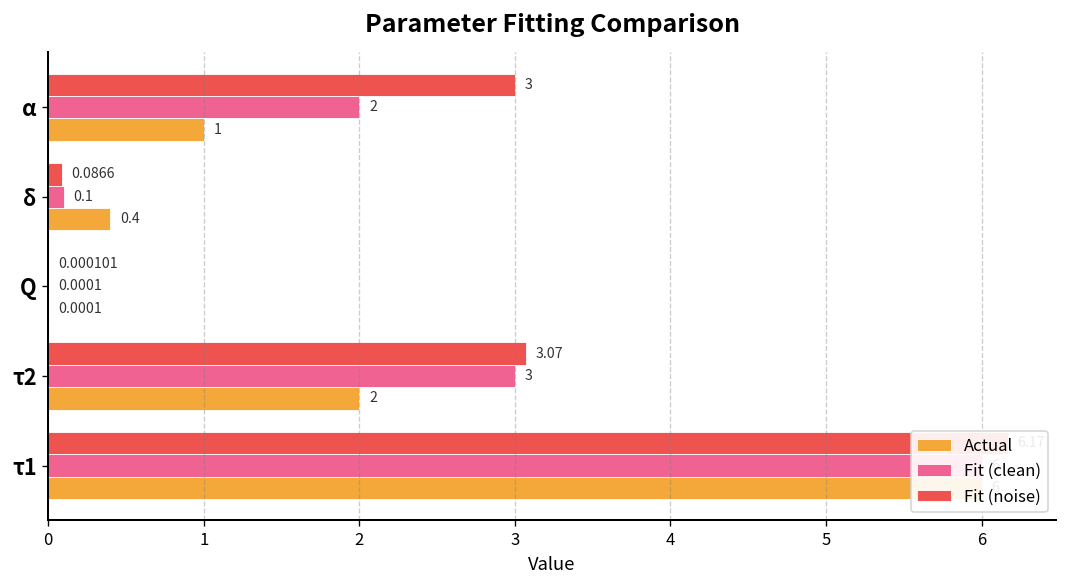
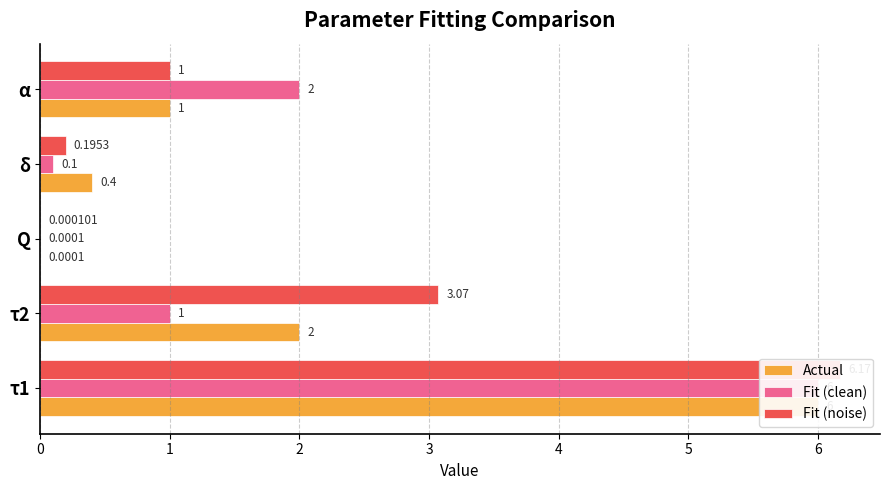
Fit (noise), α: 3 -> 1
Fit (noise), δ: 0.0866 -> 0.1953
Fit (clean), τ2: 3 -> 1
